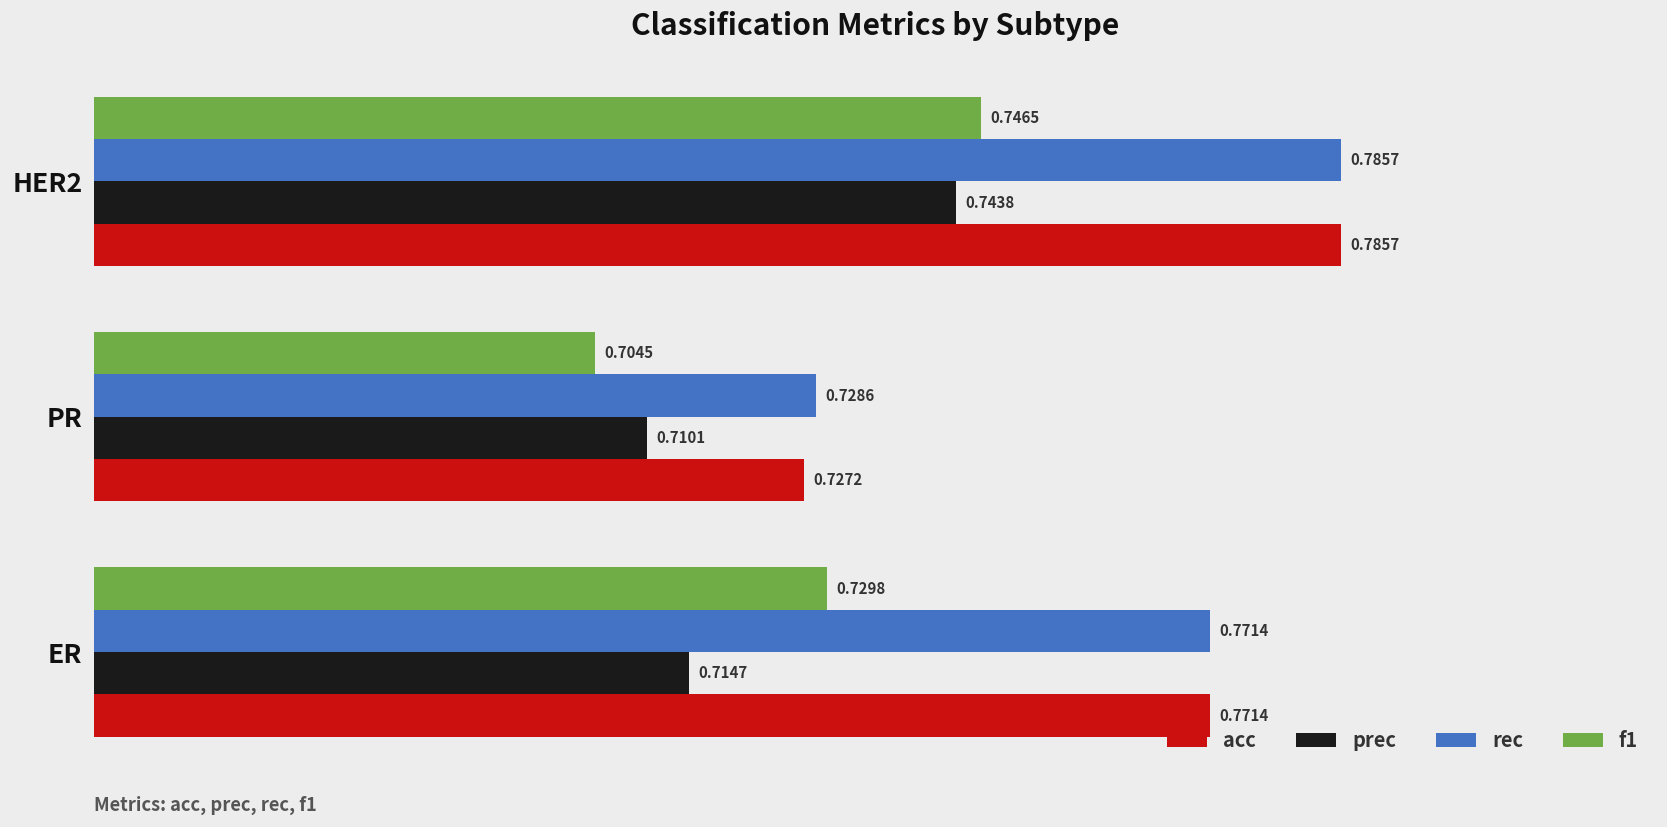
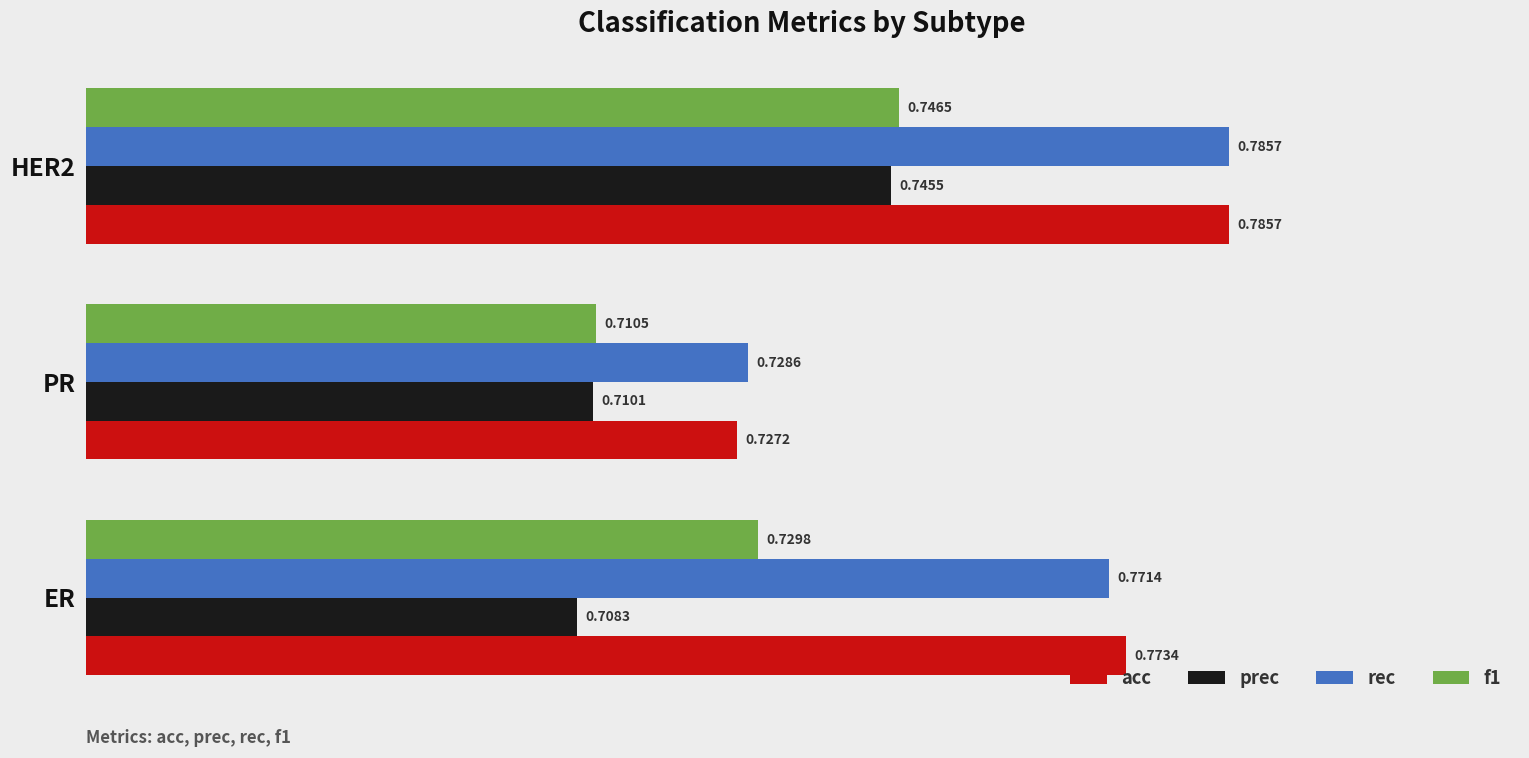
prec, HER2: 0.7438 -> 0.7455
f1, PR: 0.7045 -> 0.7105
prec, ER: 0.7147 -> 0.7083
acc, ER: 0.7714 -> 0.7734
